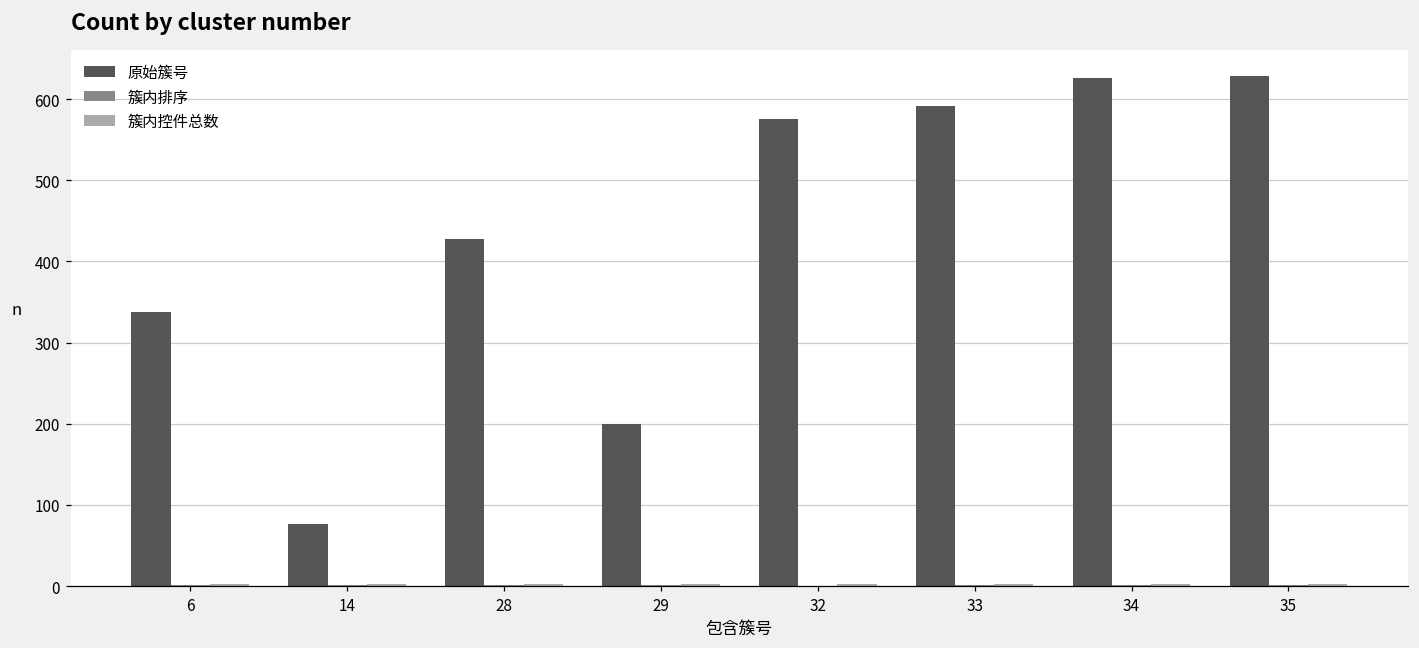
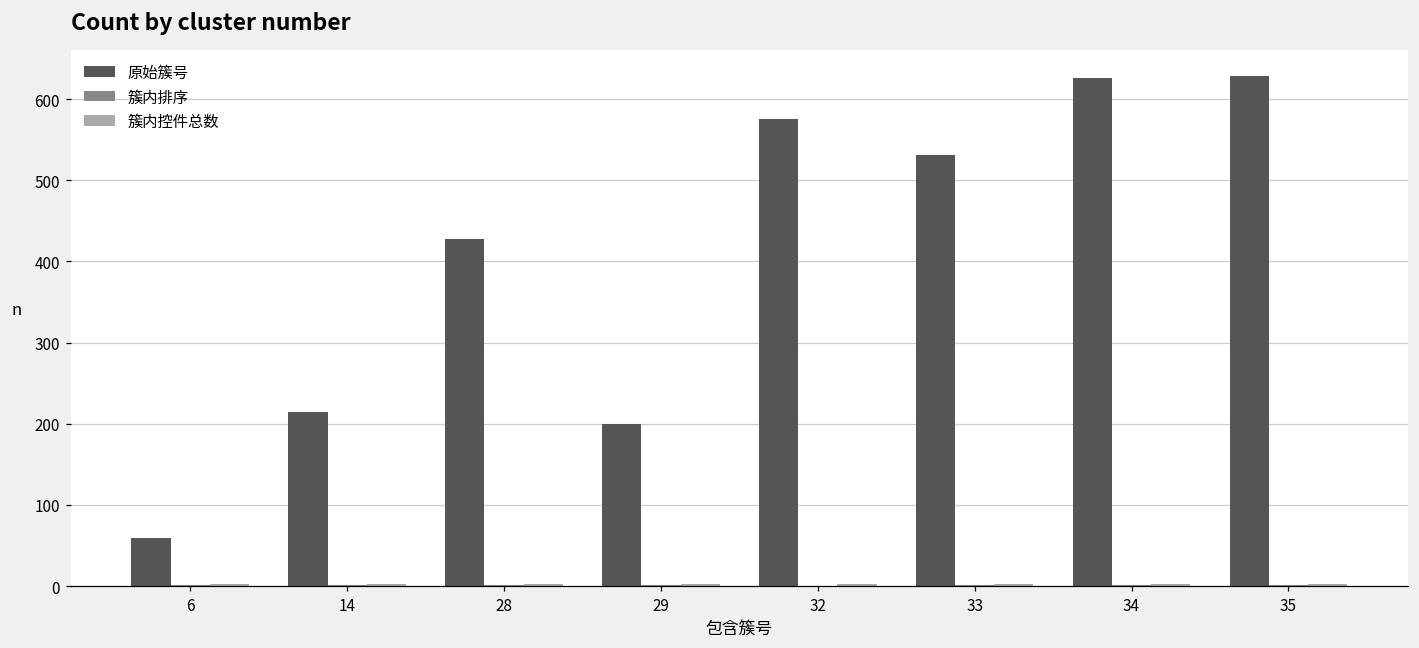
原始簇号, 6: 340 -> 60
原始簇号, 14: 80 -> 220
原始簇号, 33: 590 -> 530
